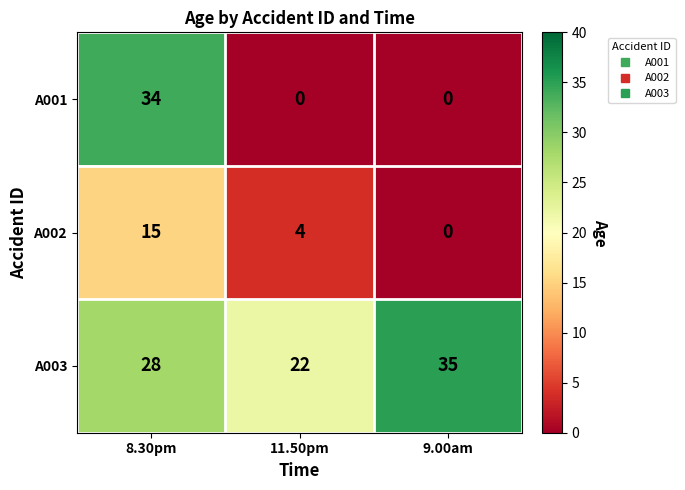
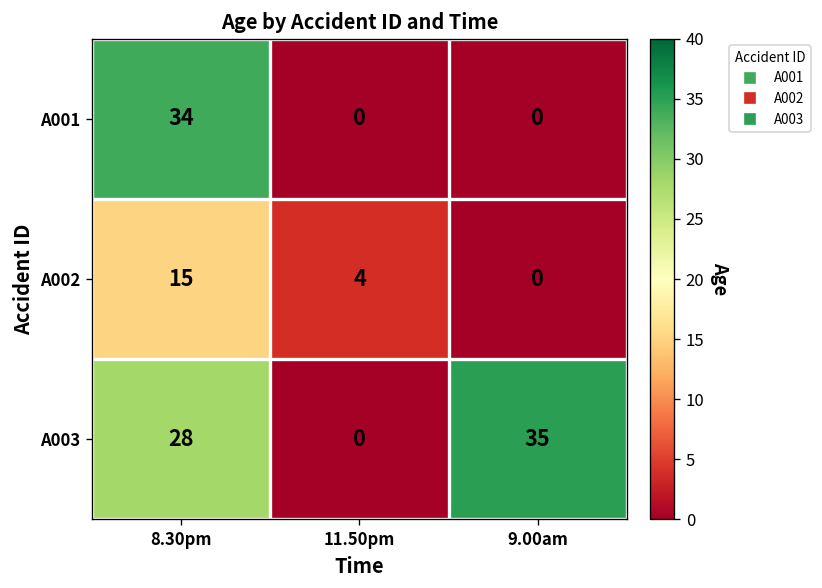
A003, 11.50pm: 22 -> 0
